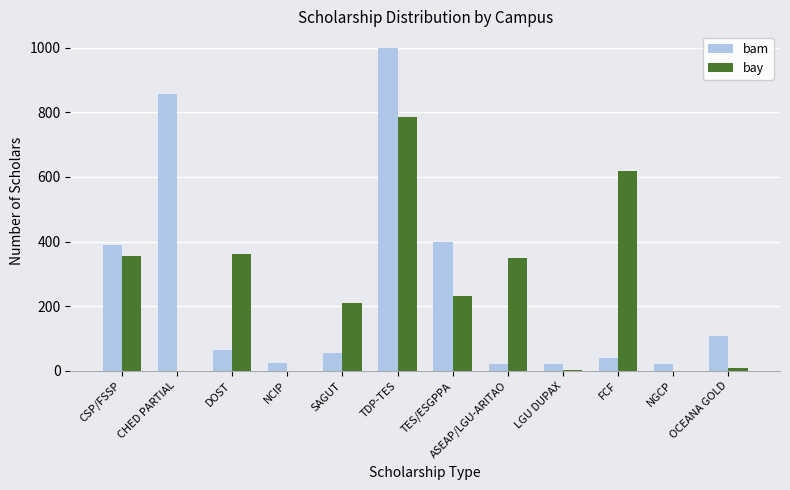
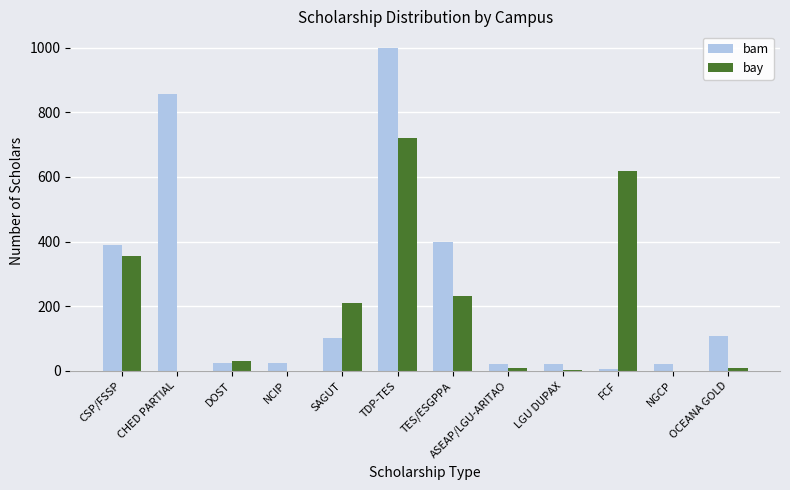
bam, DOST: 60 -> 30
bay, DOST: 360 -> 30
bam, SAGUT: 60 -> 100
bay, TDP-TES: 790 -> 720
bay, ASEAP/LGU-ARITAO: 350 -> 10
bam, FCF: 40 -> 10
